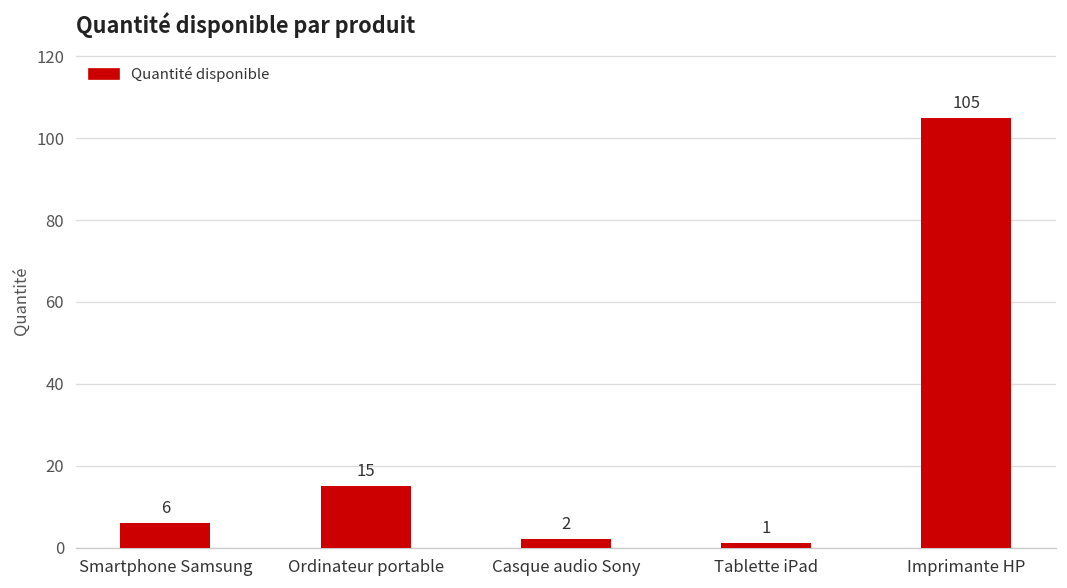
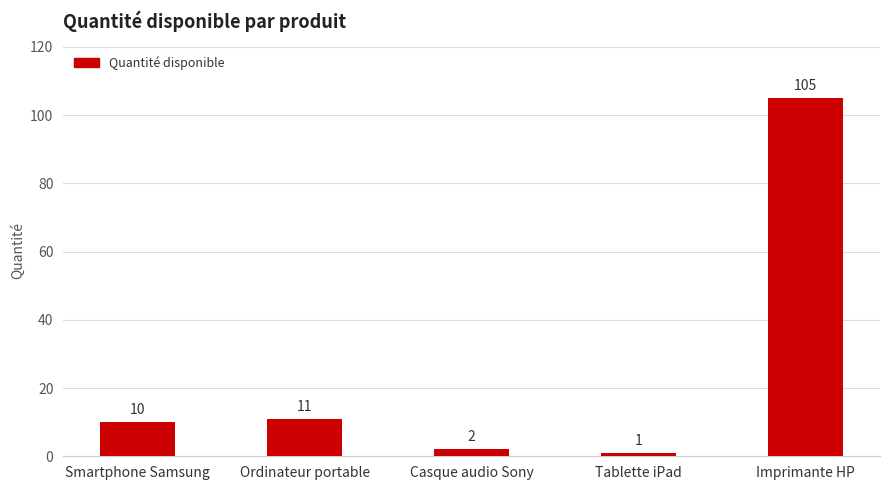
Smartphone Samsung: 6 -> 10
Ordinateur portable: 15 -> 11
